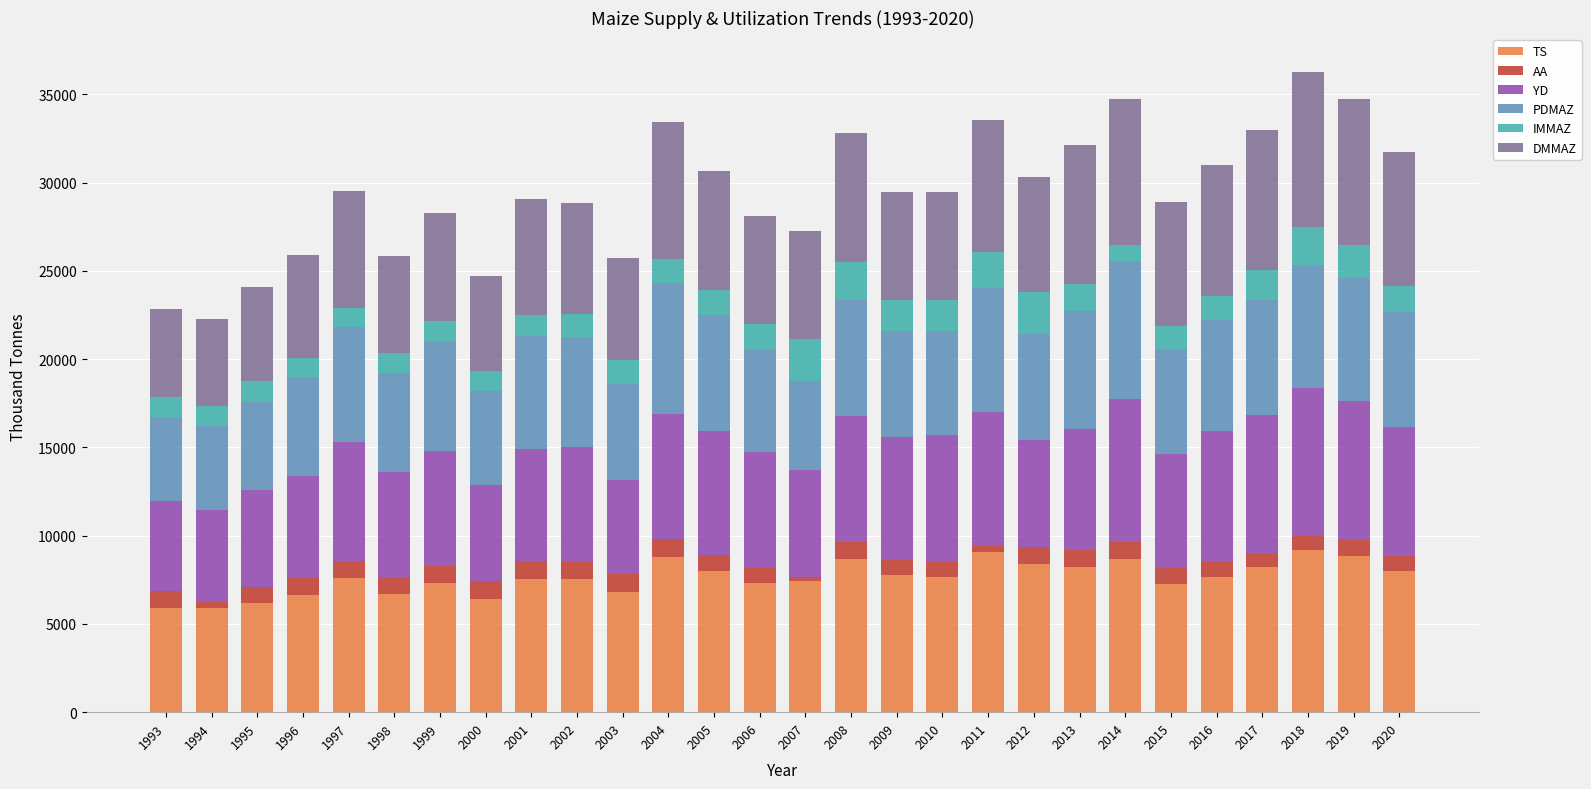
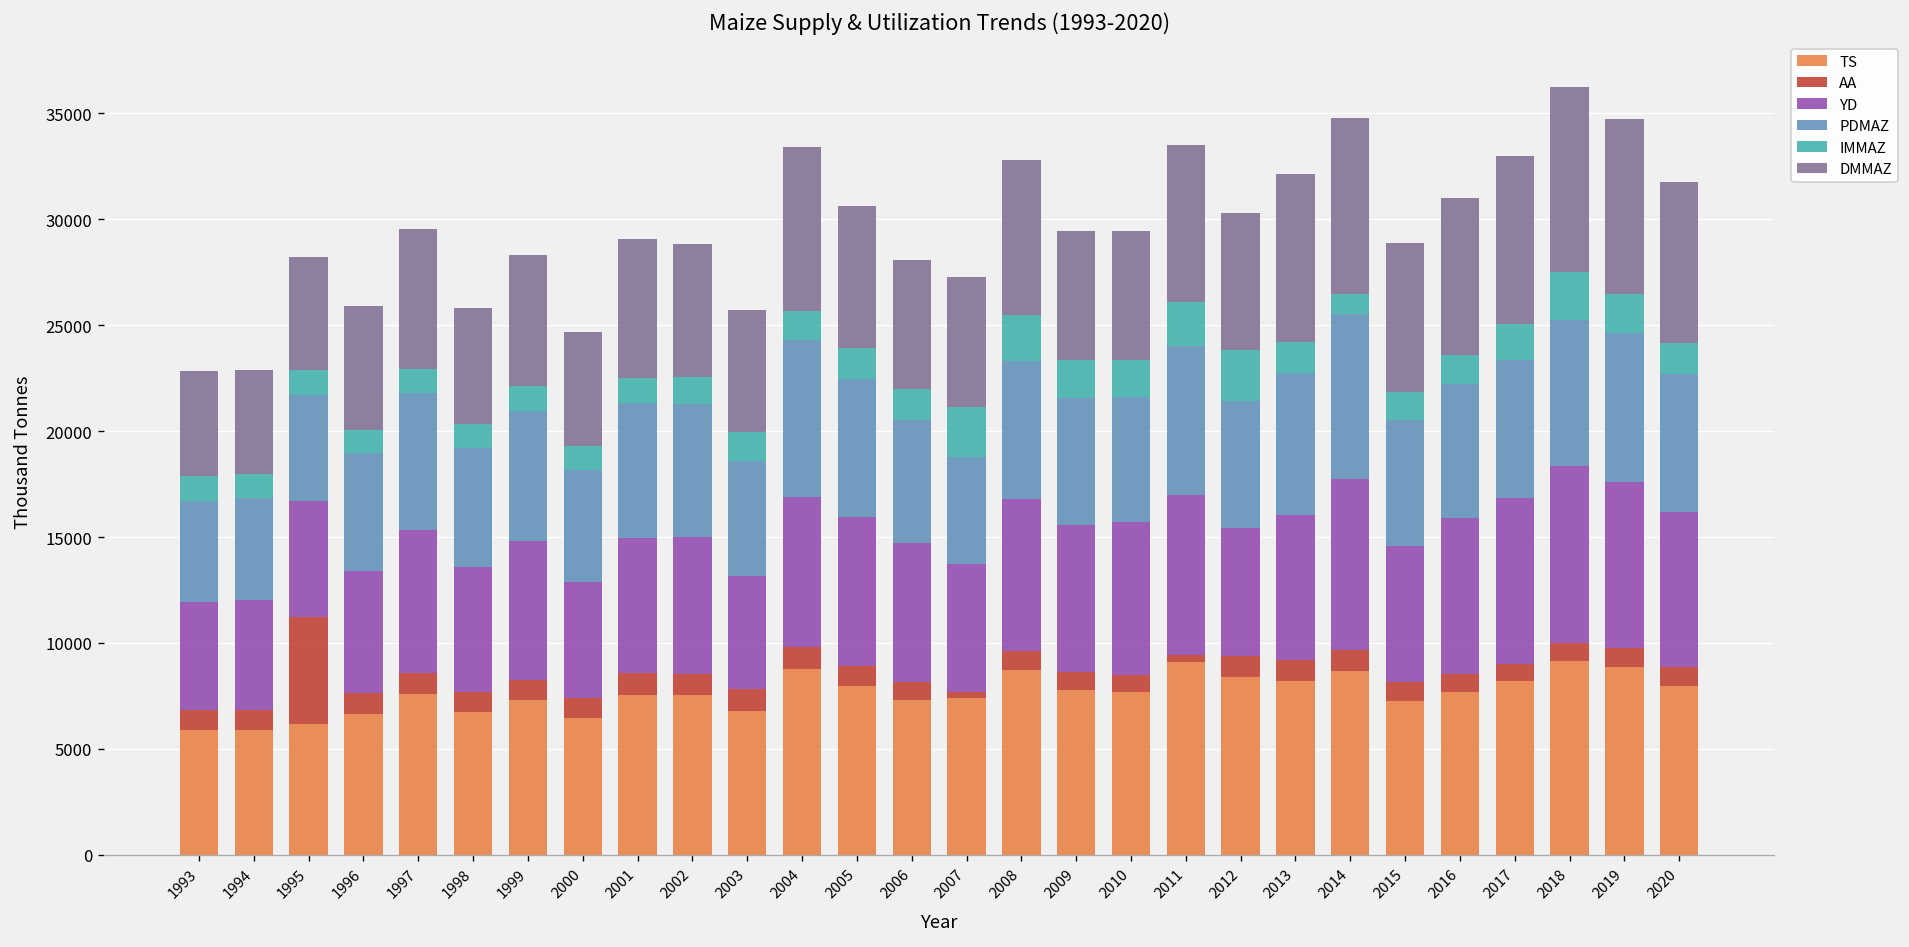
AA, 1994: 300 -> 900
AA, 1995: 900 -> 5000
